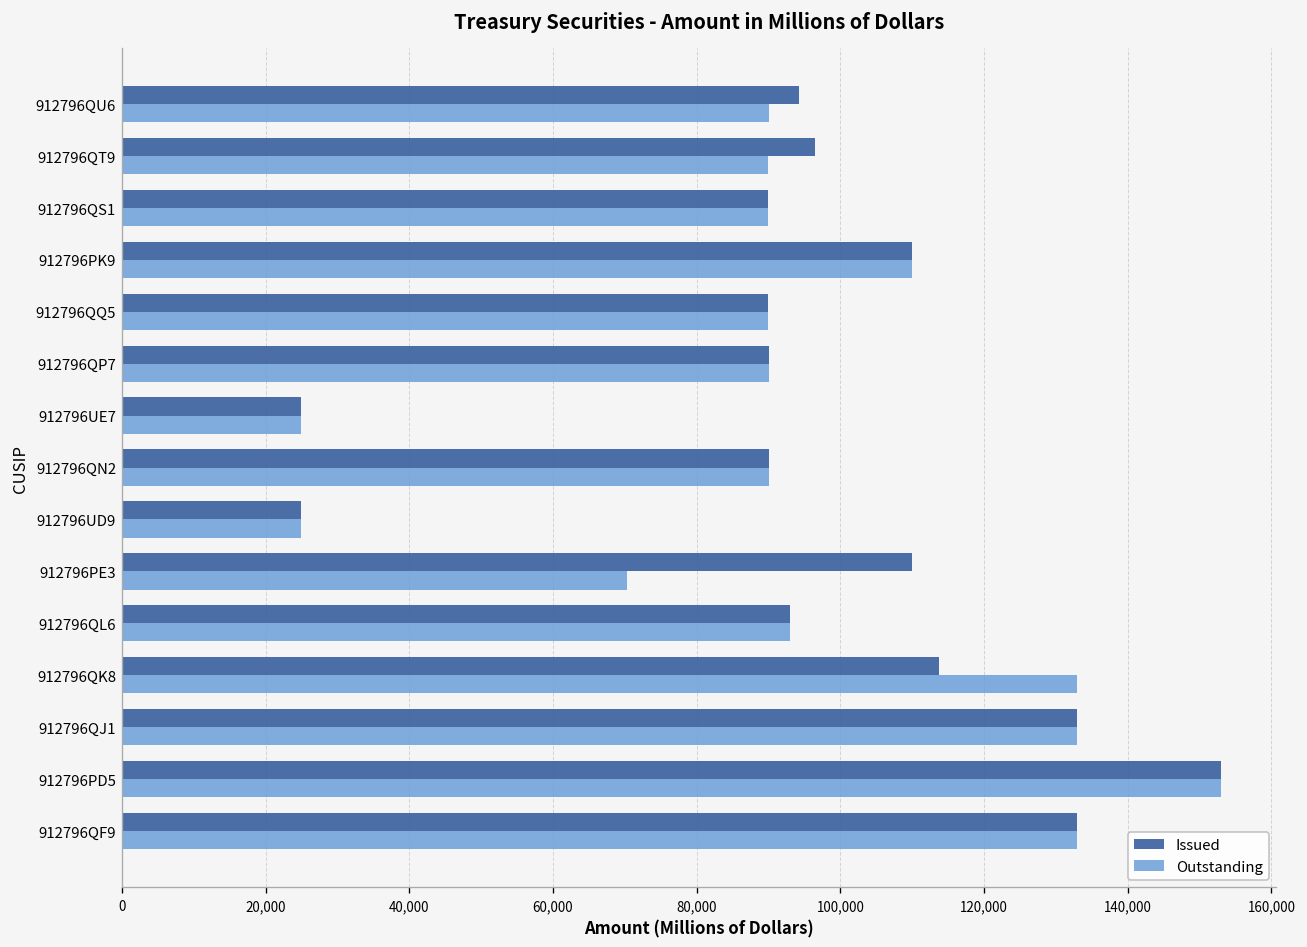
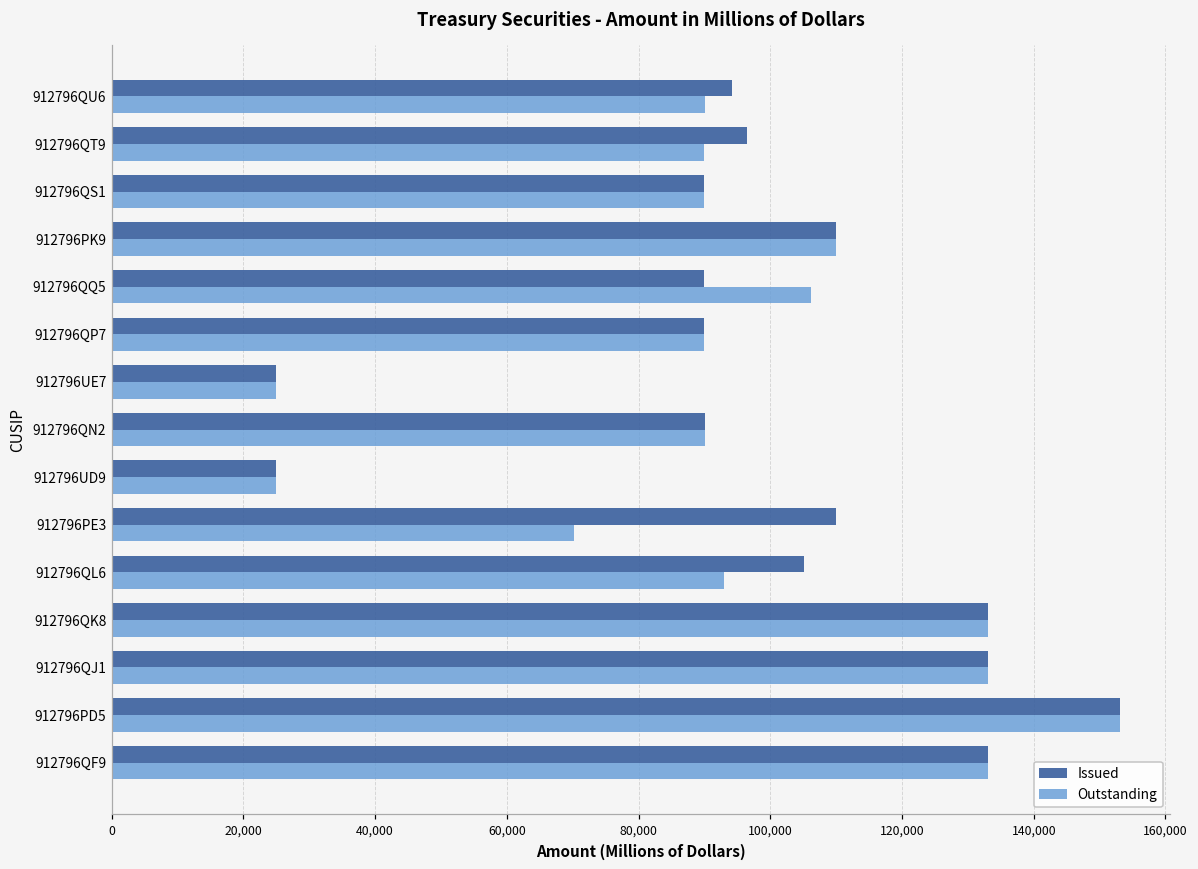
Outstanding, 912796QQ5: 90,000 -> 106,000
Issued, 912796QL6: 93,000 -> 105,000
Issued, 912796QK8: 114,000 -> 133,000
